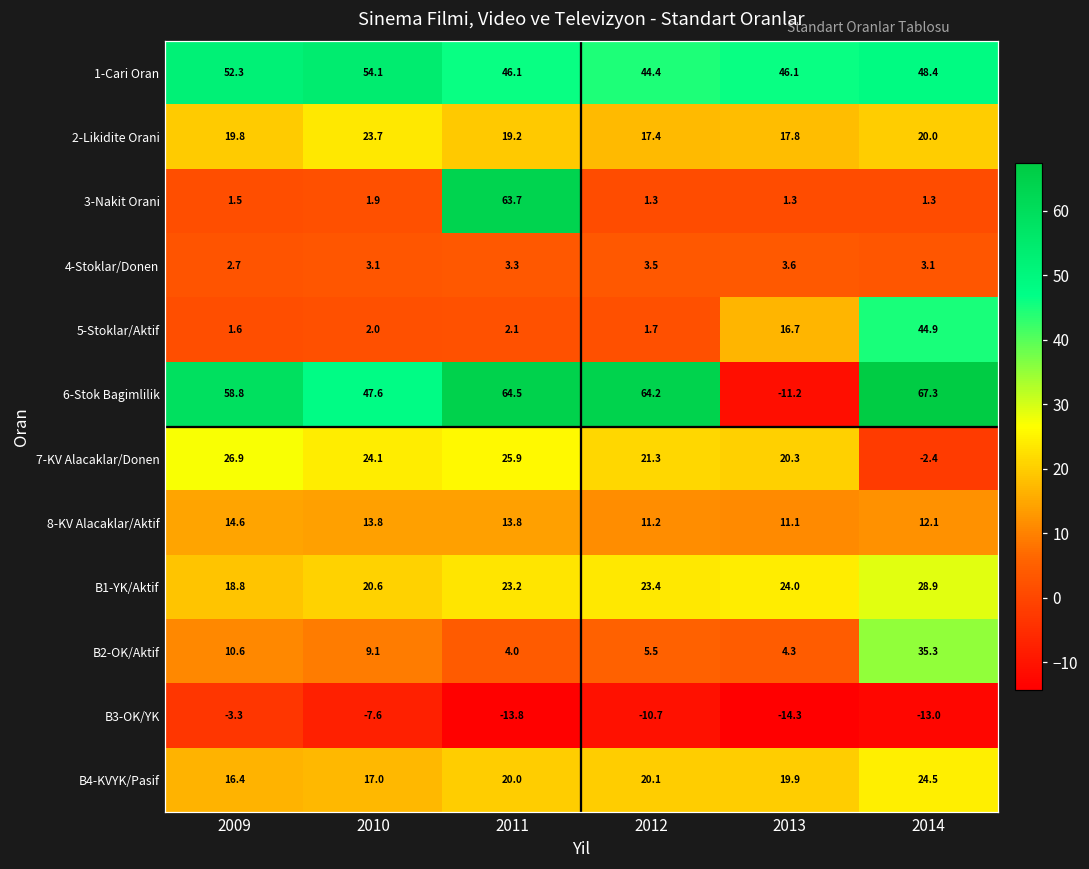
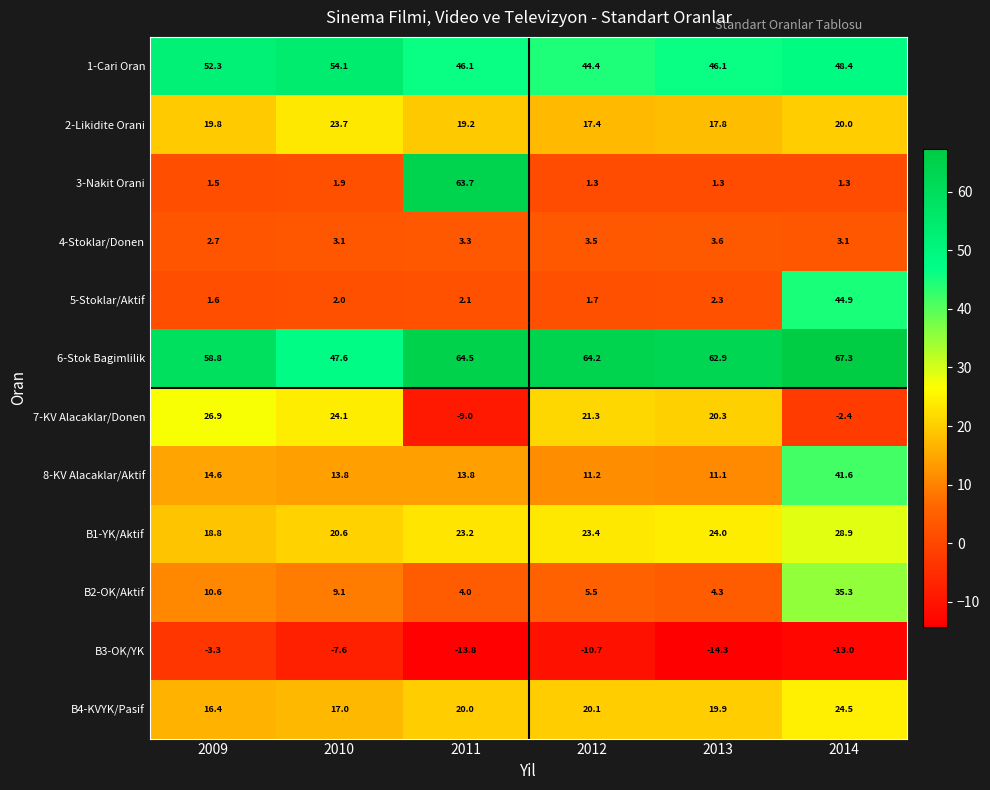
5-Stoklar/Aktif, 2013: 16.7 -> 2.3
6-Stok Bagimlilik, 2013: -11.2 -> 62.9
7-KV Alacaklar/Donen, 2011: 25.9 -> -9.0
8-KV Alacaklar/Aktif, 2014: 12.1 -> 41.6
